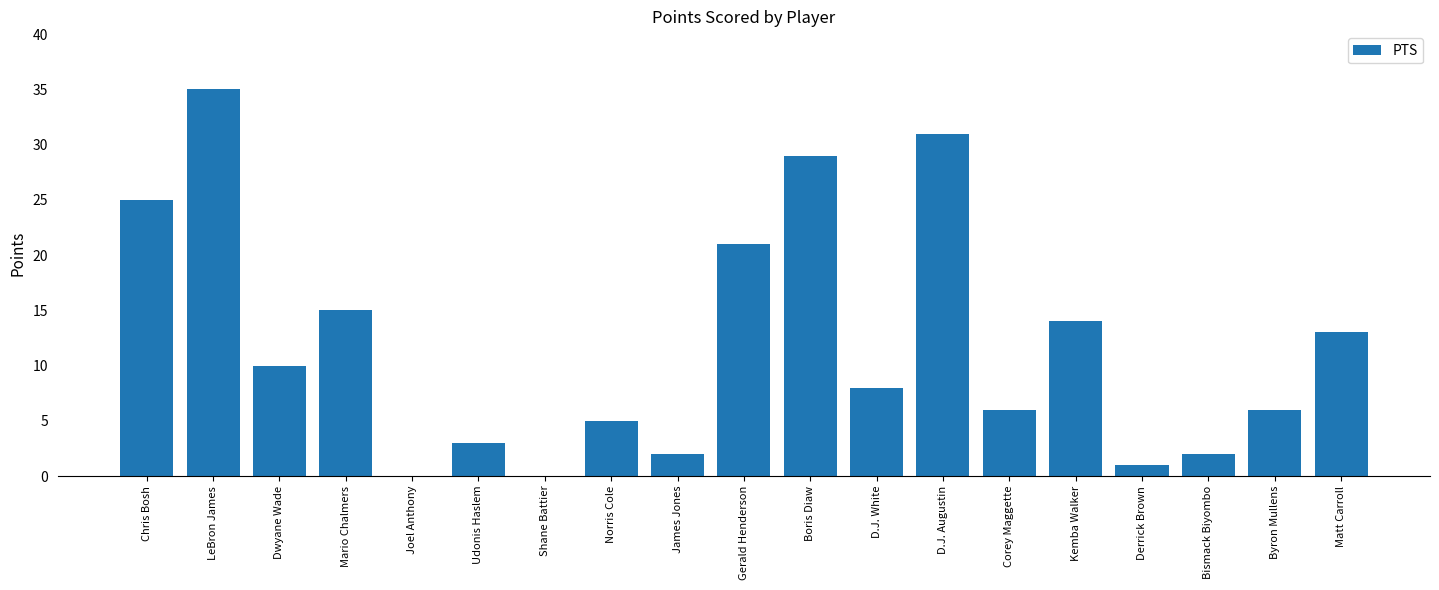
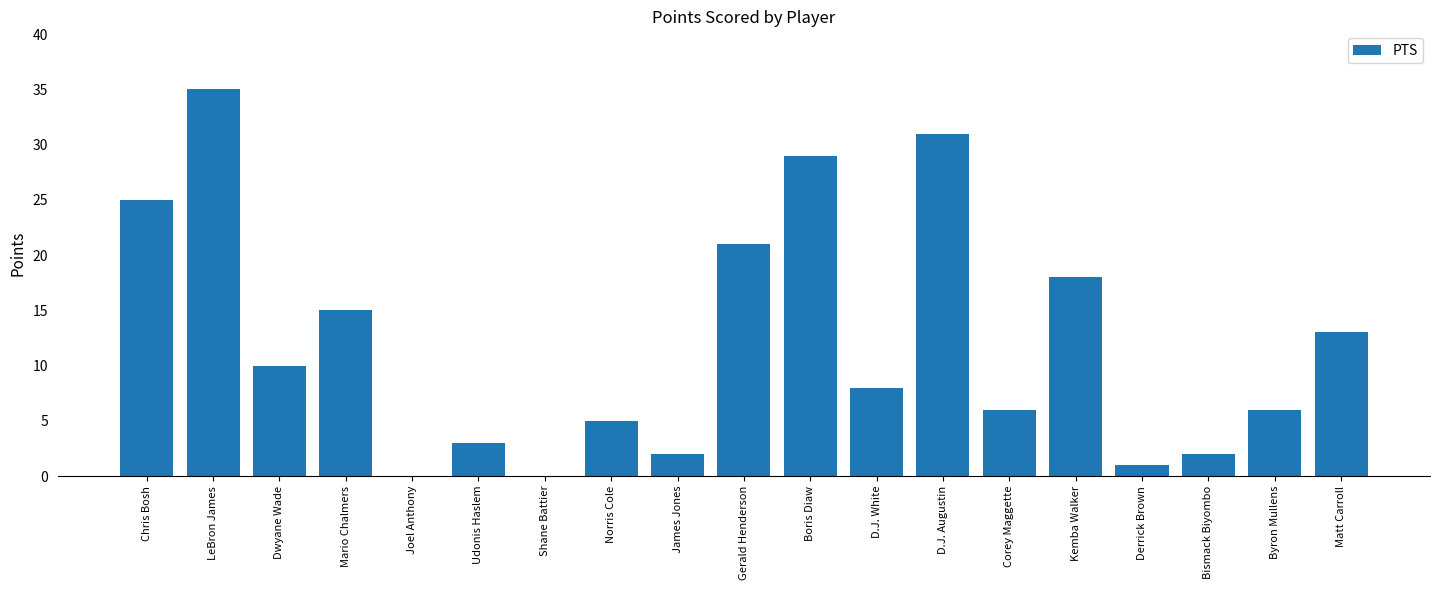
Kemba Walker: 14 -> 18
